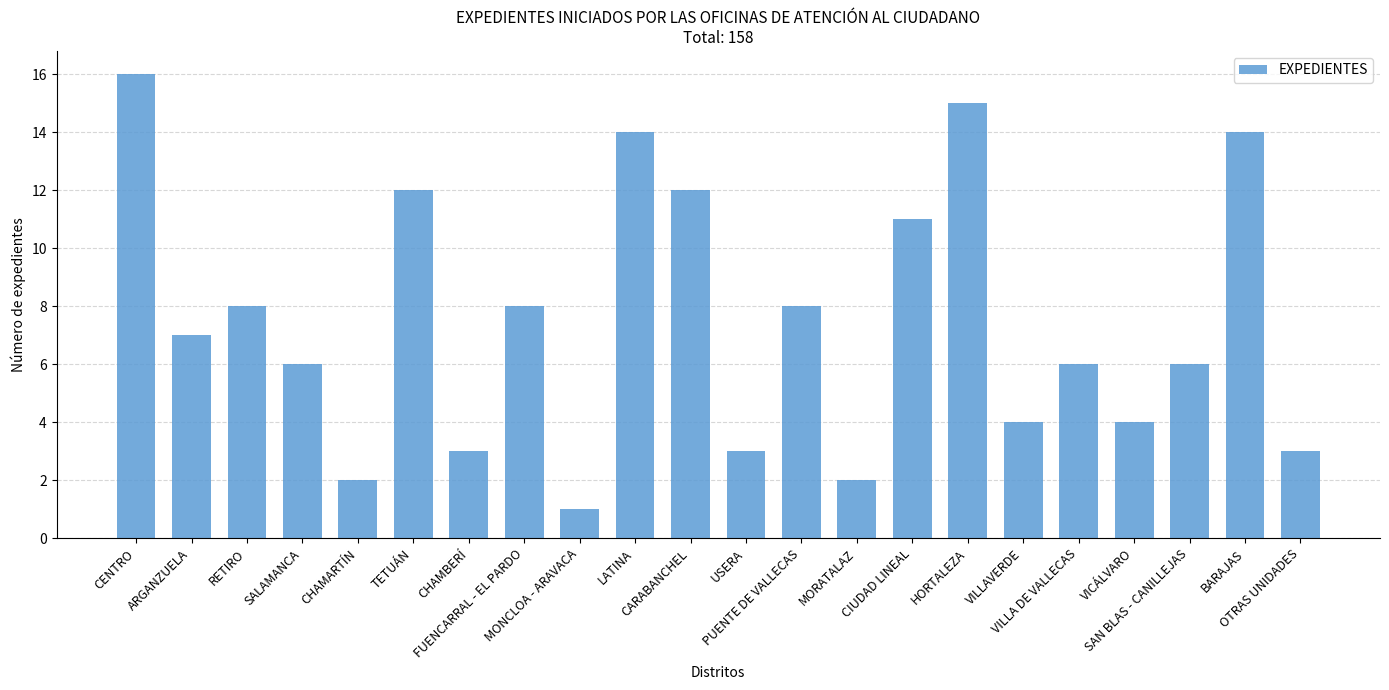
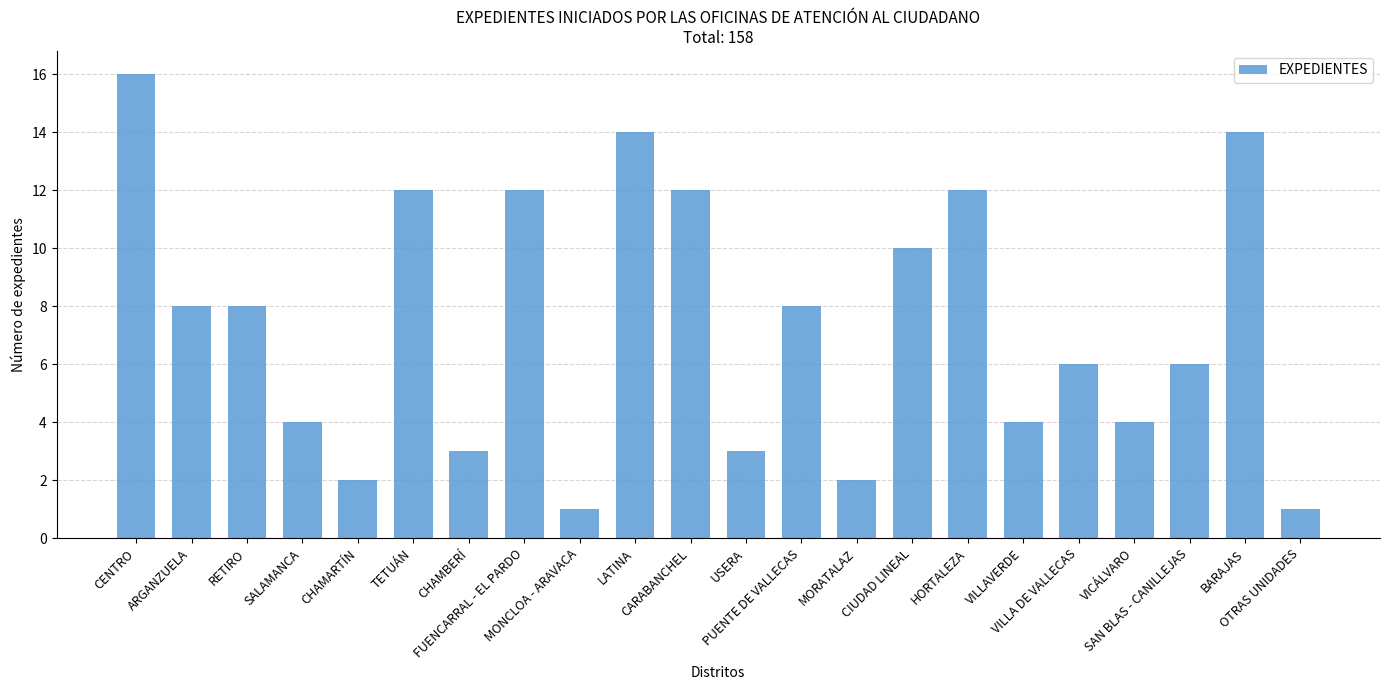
ARGANZUELA: 7 -> 8
SALAMANCA: 6 -> 4
FUENCARRAL - EL PARDO: 8 -> 12
CIUDAD LINEAL: 11 -> 10
HORTALEZA: 15 -> 12
OTRAS UNIDADES: 3 -> 1
